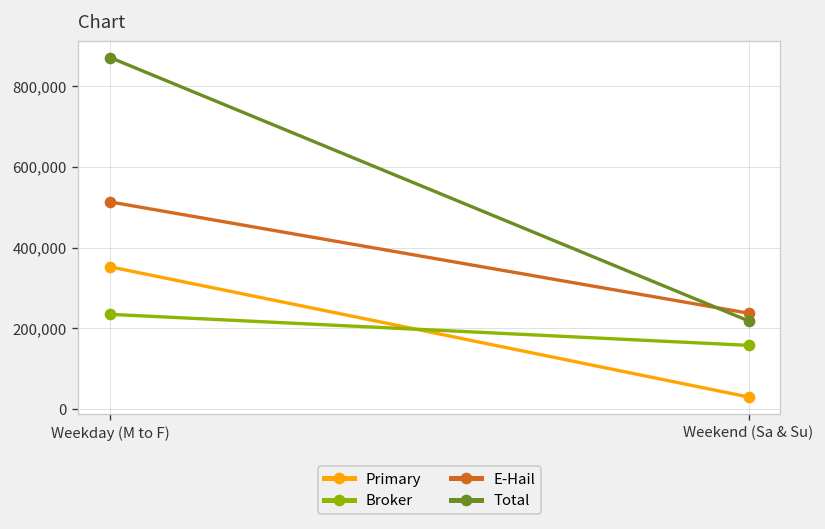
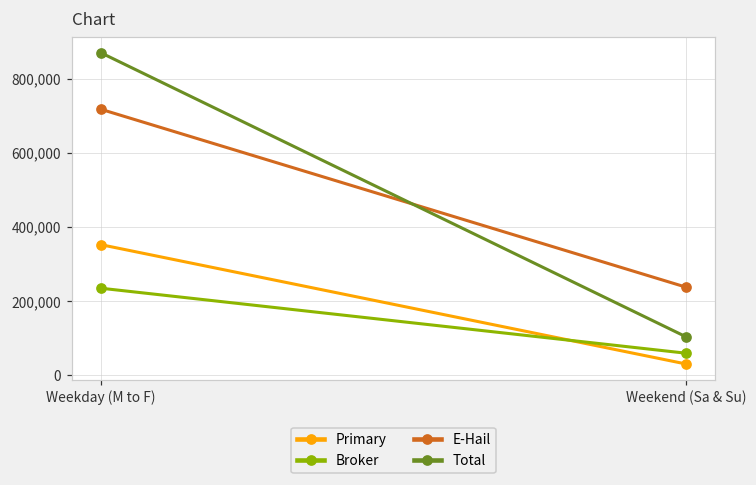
E-Hail, Weekday (M to F): 510,000 -> 720,000
Broker, Weekend (Sa & Su): 160,000 -> 60,000
Total, Weekend (Sa & Su): 220,000 -> 100,000
